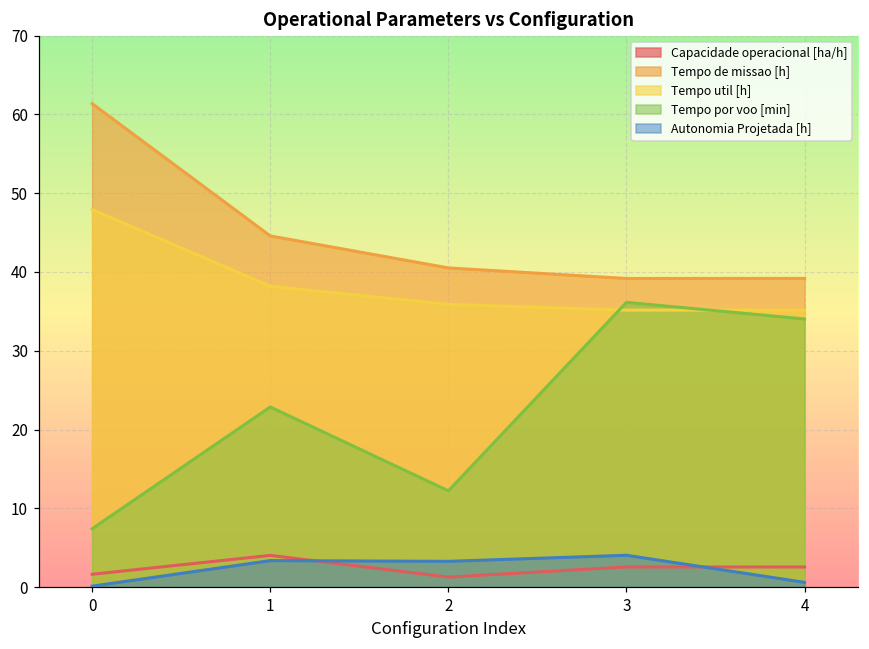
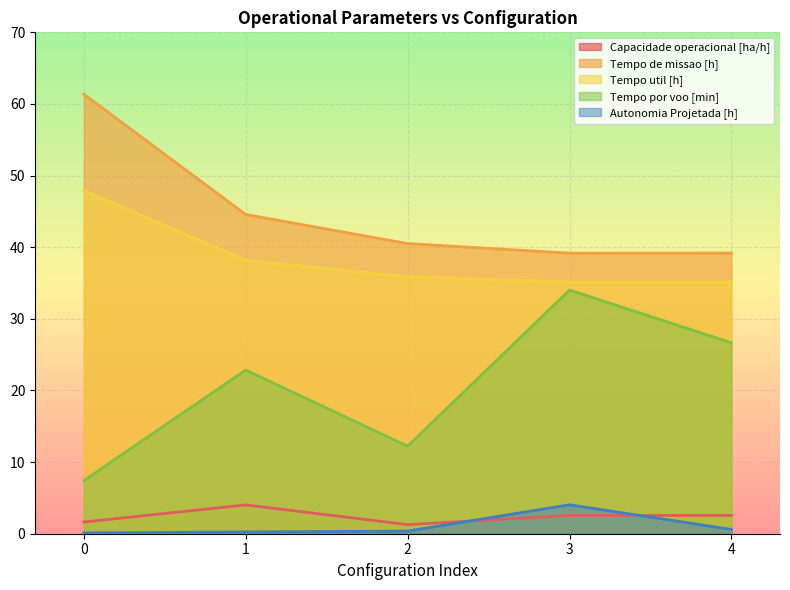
Autonomia Projetada [h], 1: 3 -> 0
Autonomia Projetada [h], 2: 3 -> 0
Tempo por voo [min], 3: 36 -> 34
Tempo por voo [min], 4: 34 -> 27
